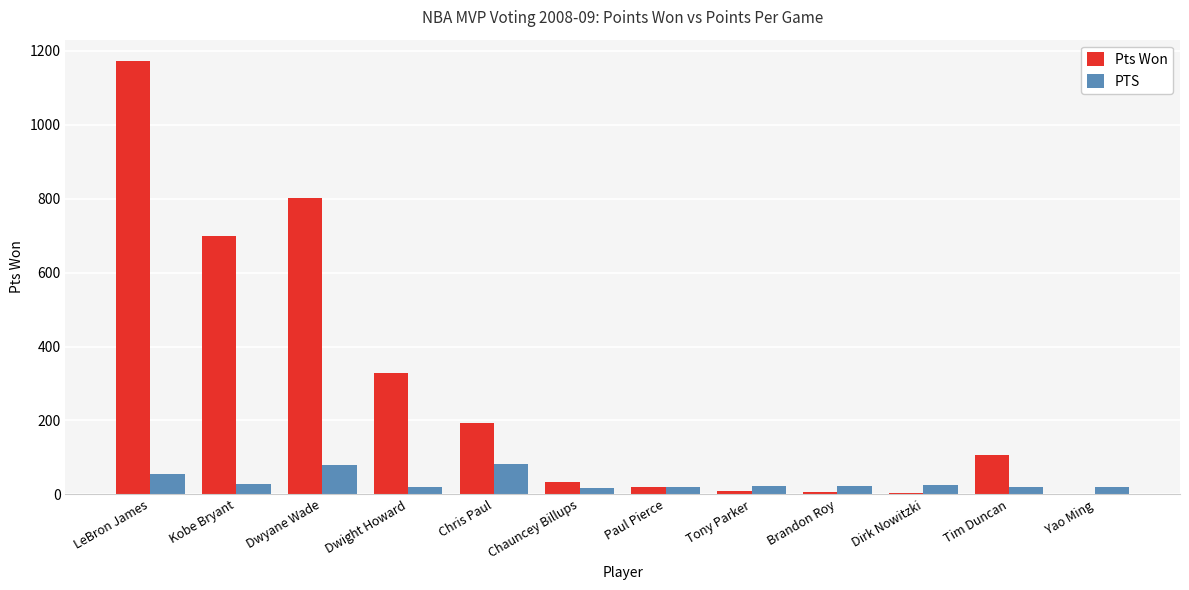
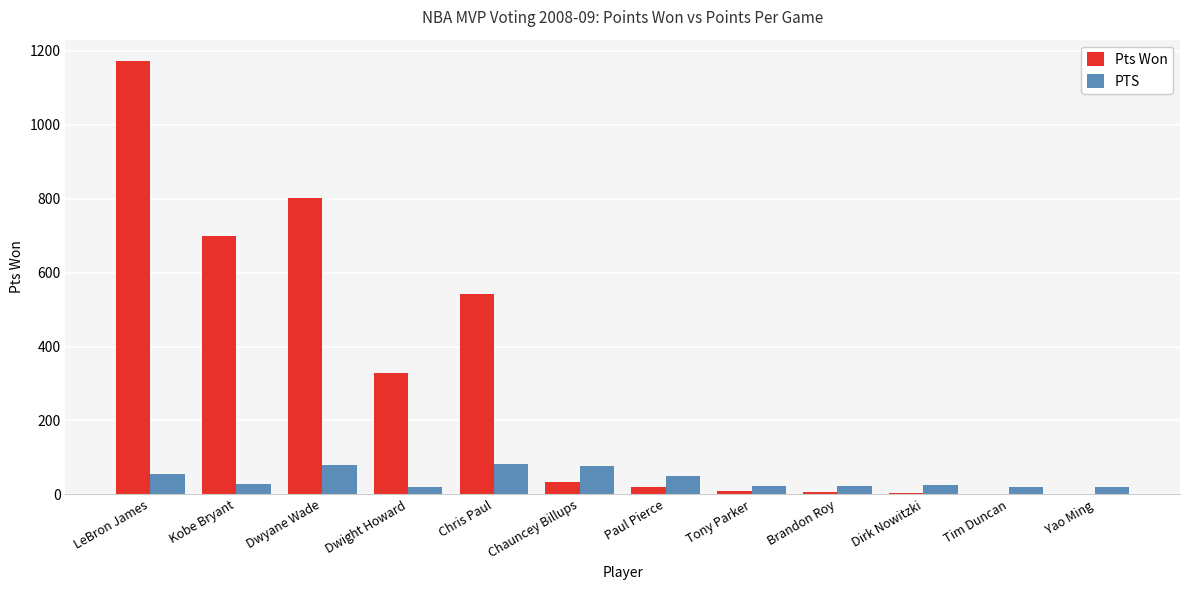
Pts Won, Chris Paul: 190 -> 540
PTS, Chauncey Billups: 20 -> 80
PTS, Paul Pierce: 20 -> 50
Pts Won, Tim Duncan: 110 -> 0
